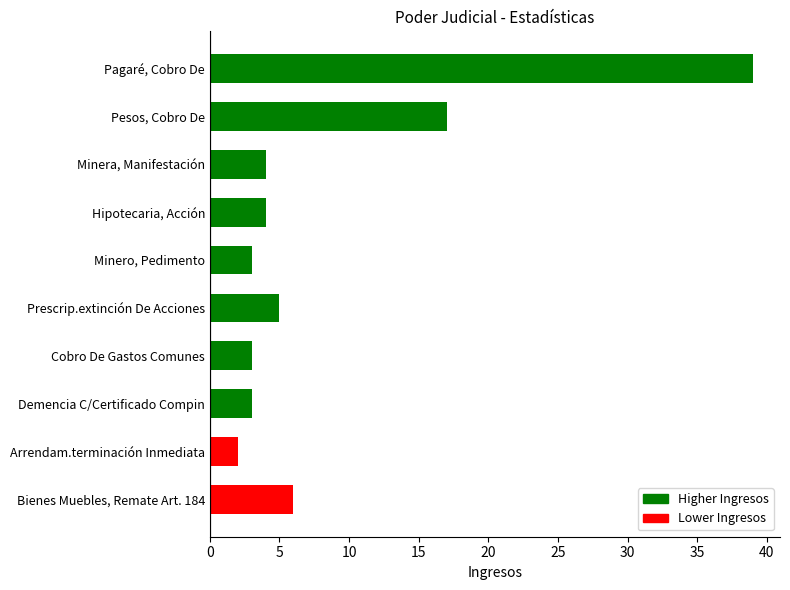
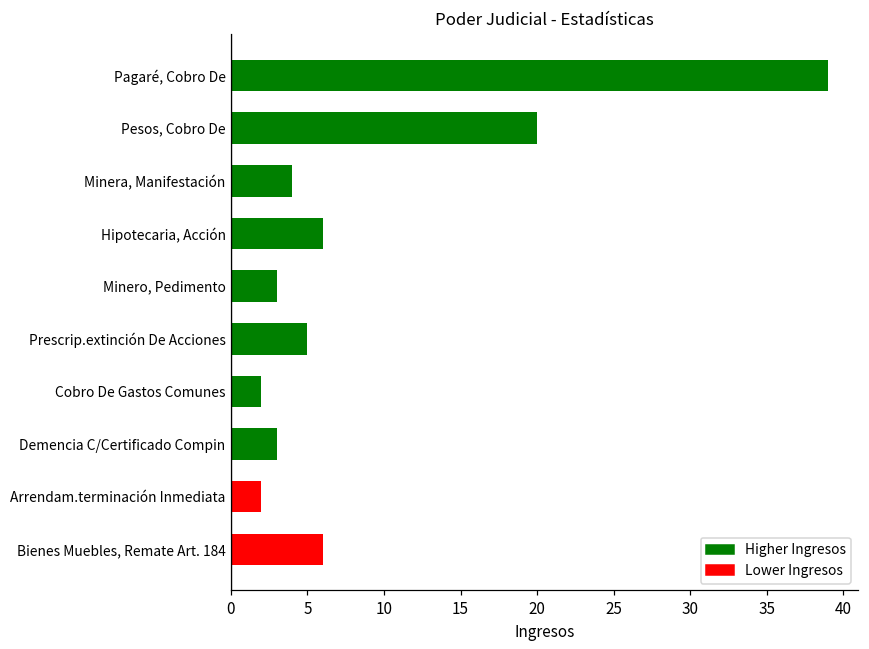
Pesos, Cobro De: 17 -> 20
Hipotecaria, Acción: 4 -> 6
Cobro De Gastos Comunes: 3 -> 2
